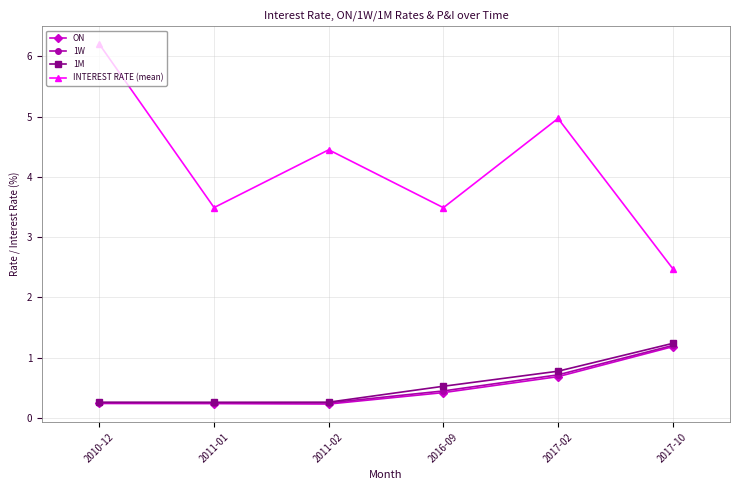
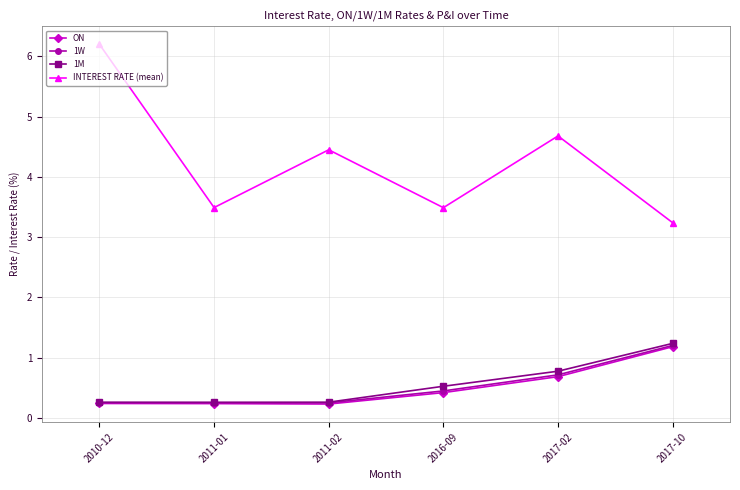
INTEREST RATE (mean), 2017-02: 5.0 -> 4.7
INTEREST RATE (mean), 2017-10: 2.5 -> 3.2
